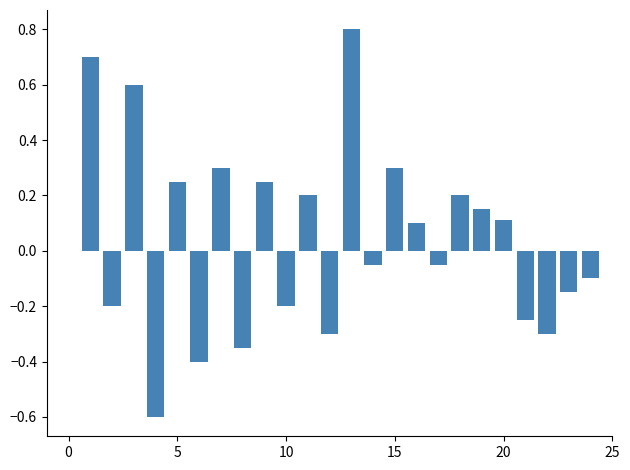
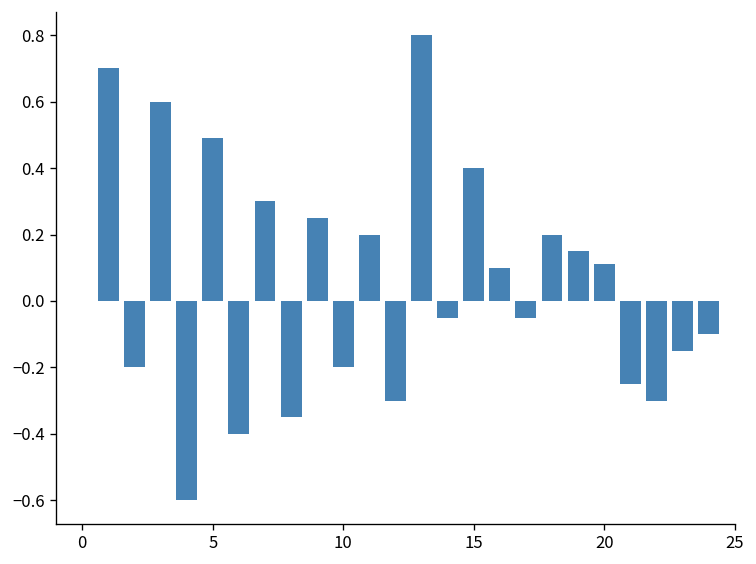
5: 0.25 -> 0.49
15: 0.3 -> 0.4
